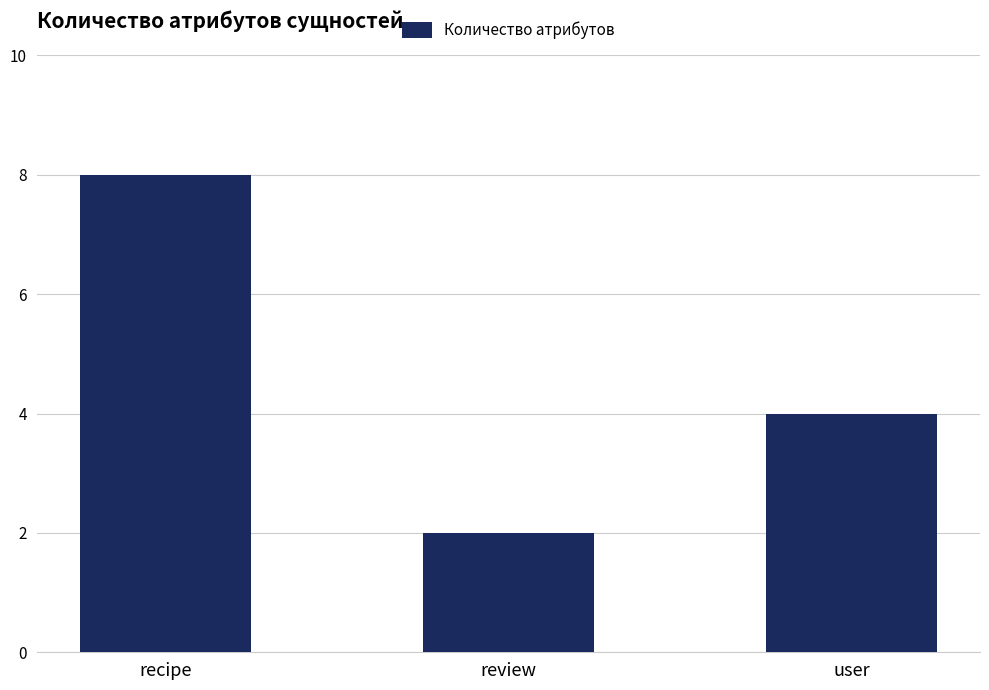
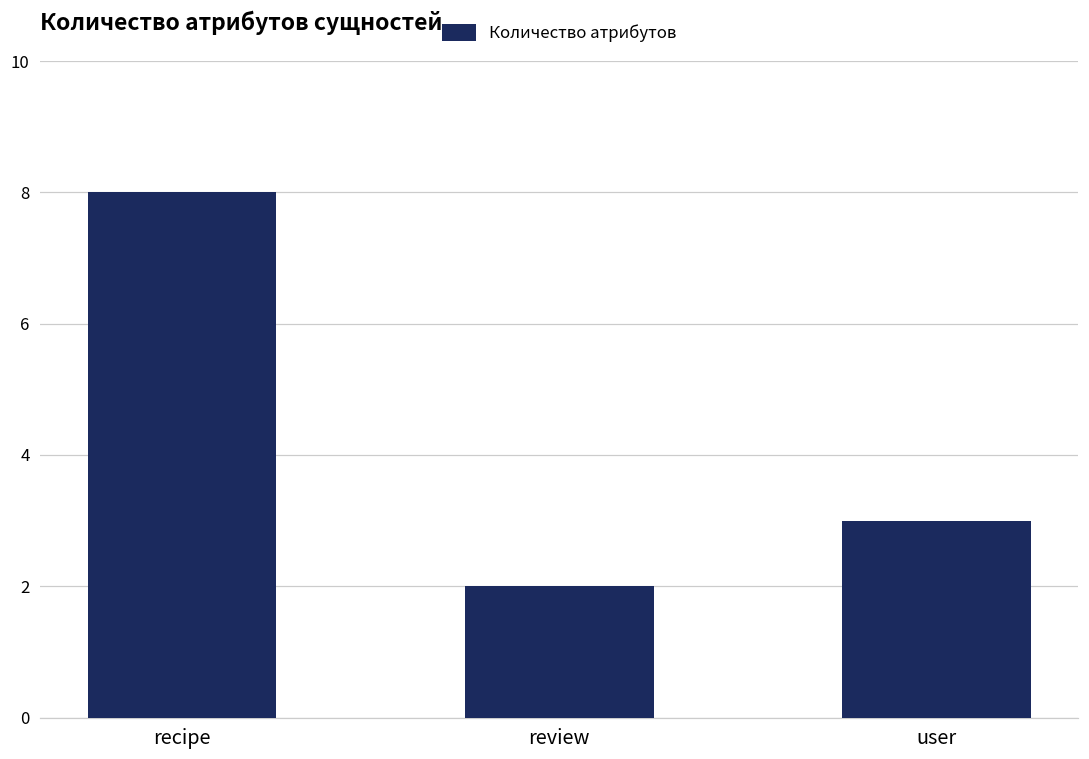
user: 4 -> 3
